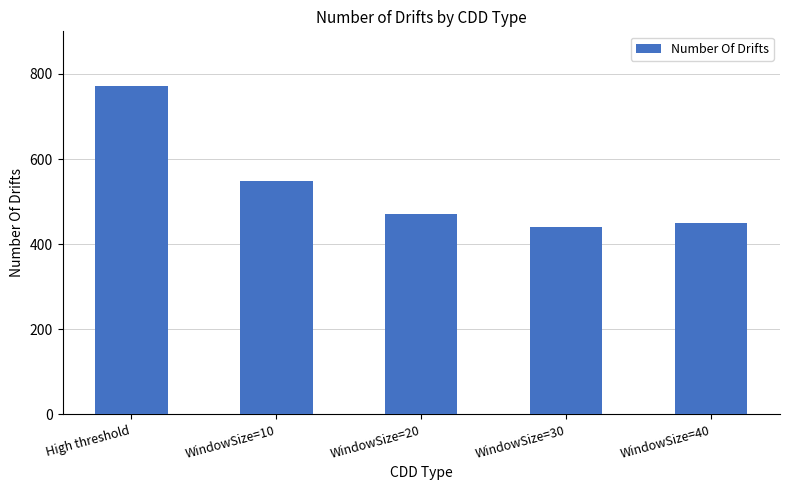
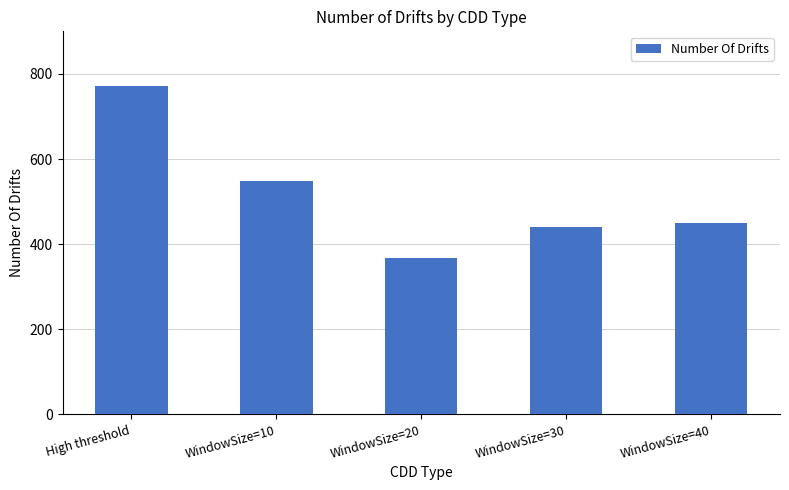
WindowSize=20: 470 -> 370
